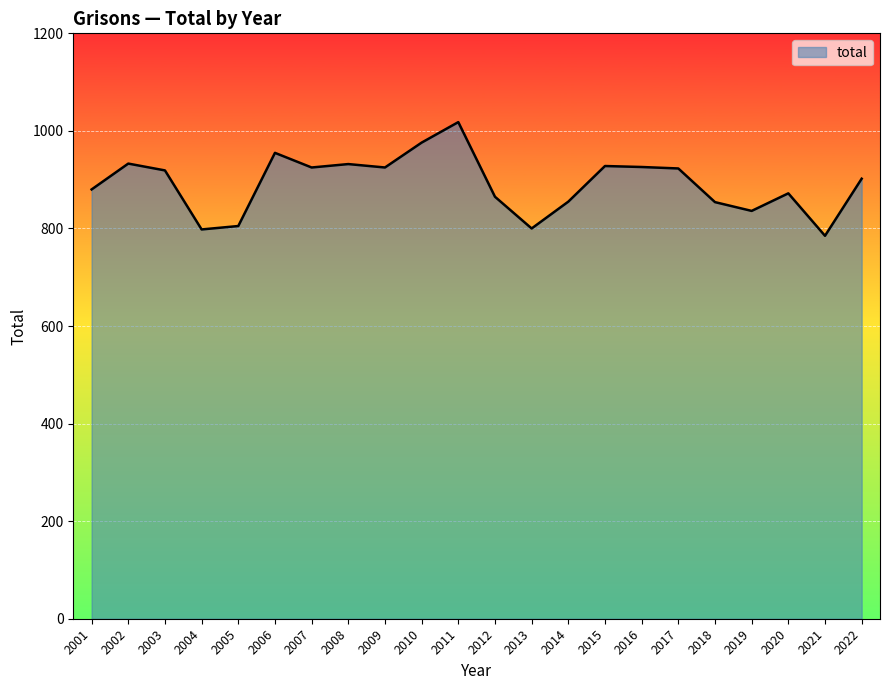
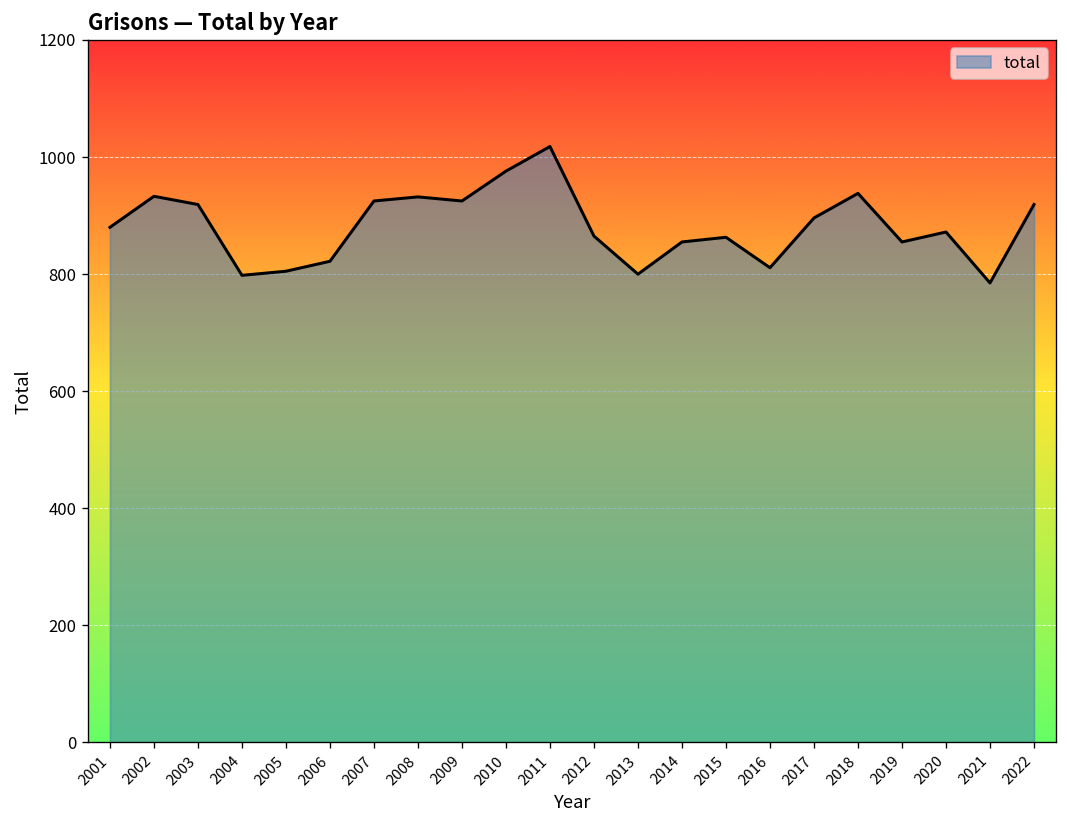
2006: 960 -> 820
2015: 930 -> 860
2016: 930 -> 810
2017: 920 -> 900
2018: 850 -> 940
2019: 840 -> 860
2022: 900 -> 920
